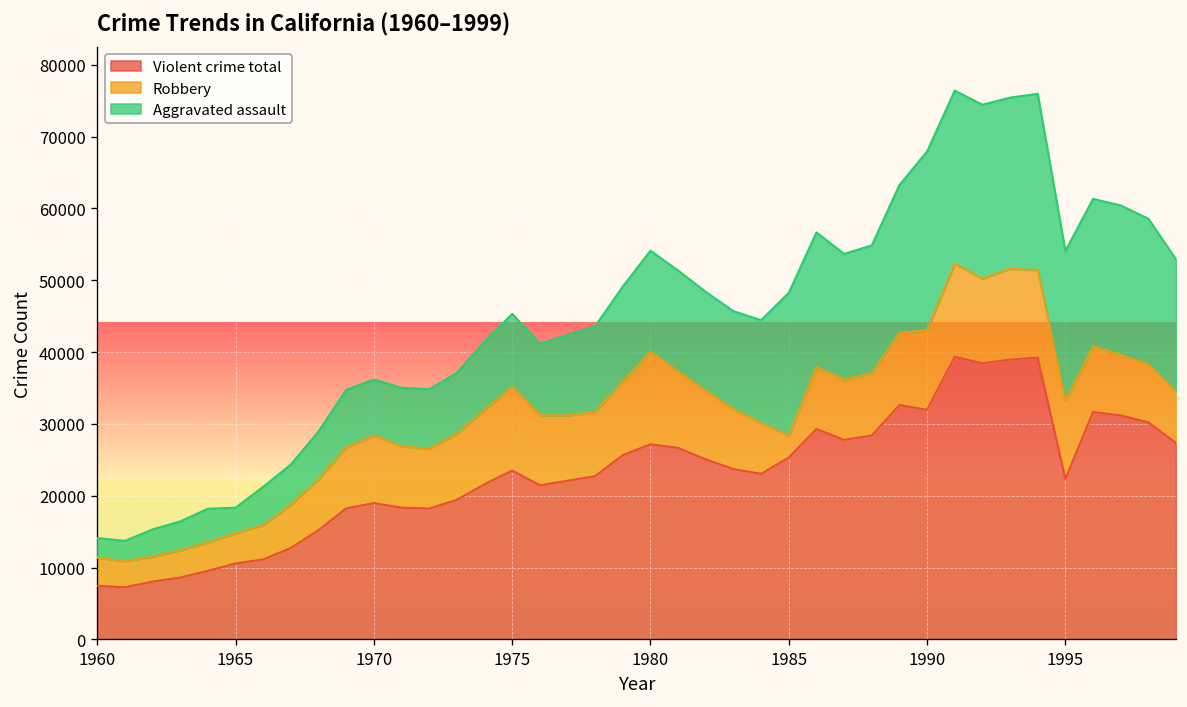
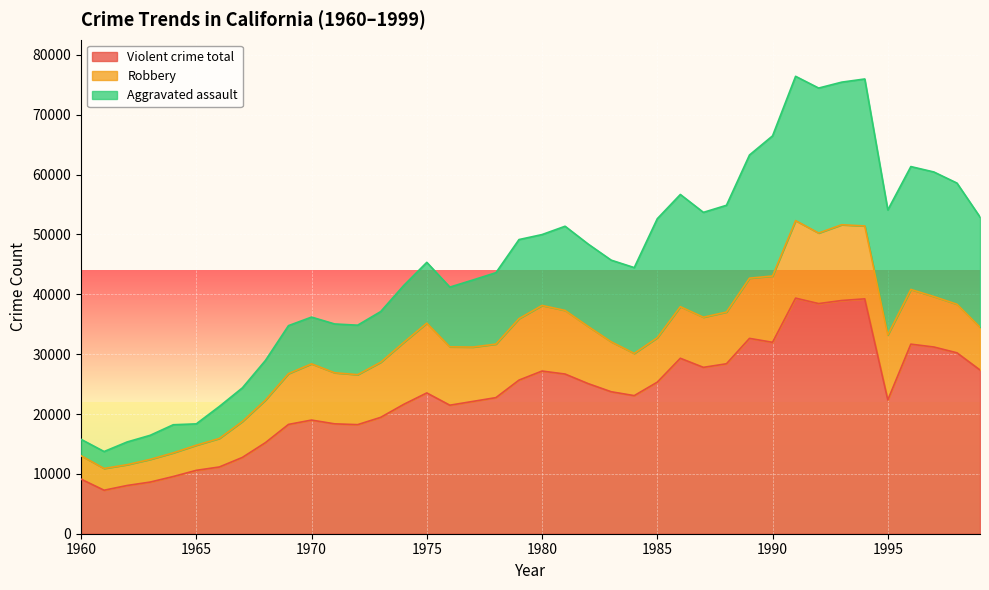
Violent crime total, 1960: 7000 -> 9000
Robbery, 1980: 13000 -> 11000
Aggravated assault, 1980: 14000 -> 12000
Robbery, 1985: 3000 -> 7000
Aggravated assault, 1990: 25000 -> 23000
